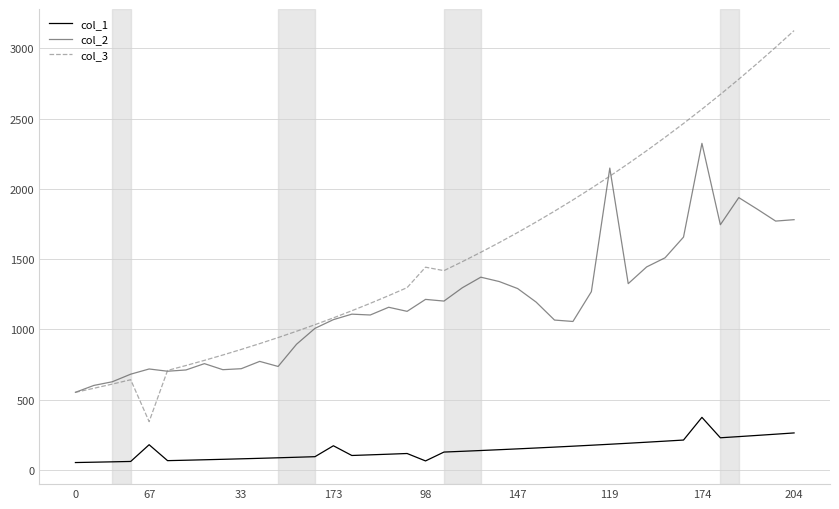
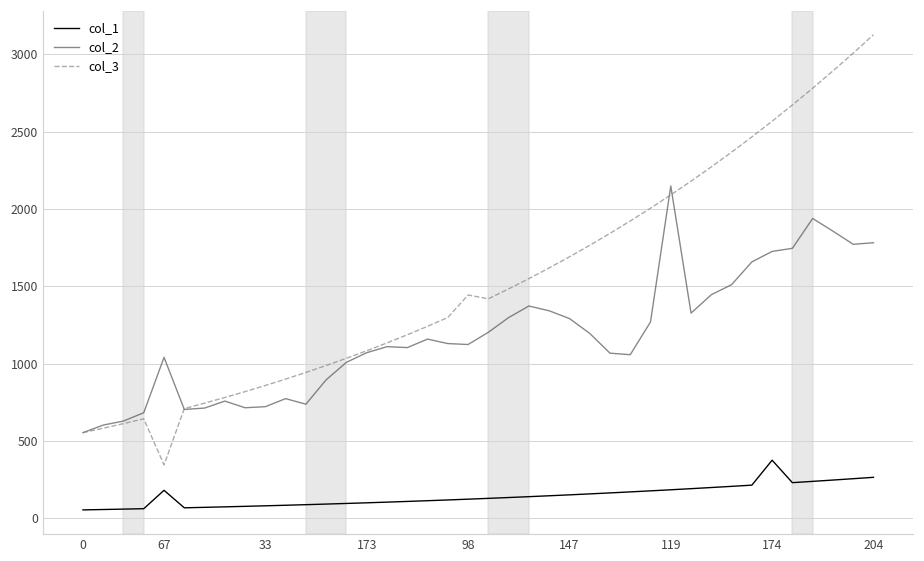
col_2, 67: 720 -> 1040
col_1, 173: 170 -> 100
col_1, 98: 60 -> 120
col_2, 98: 1210 -> 1120
col_2, 174: 2320 -> 1730
